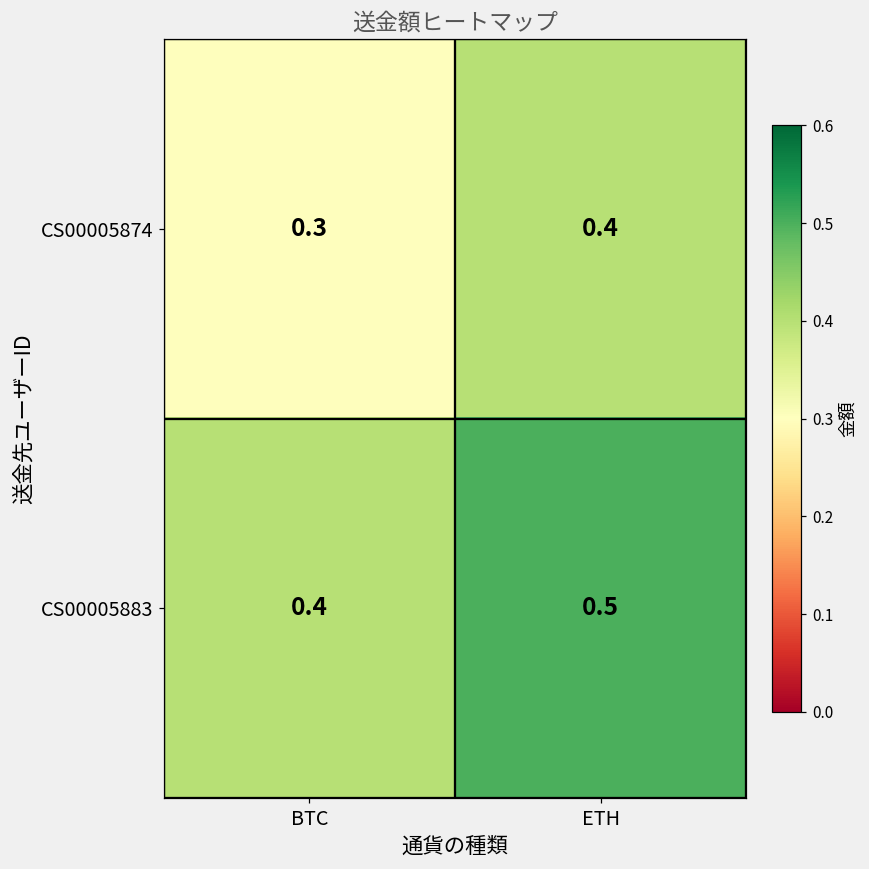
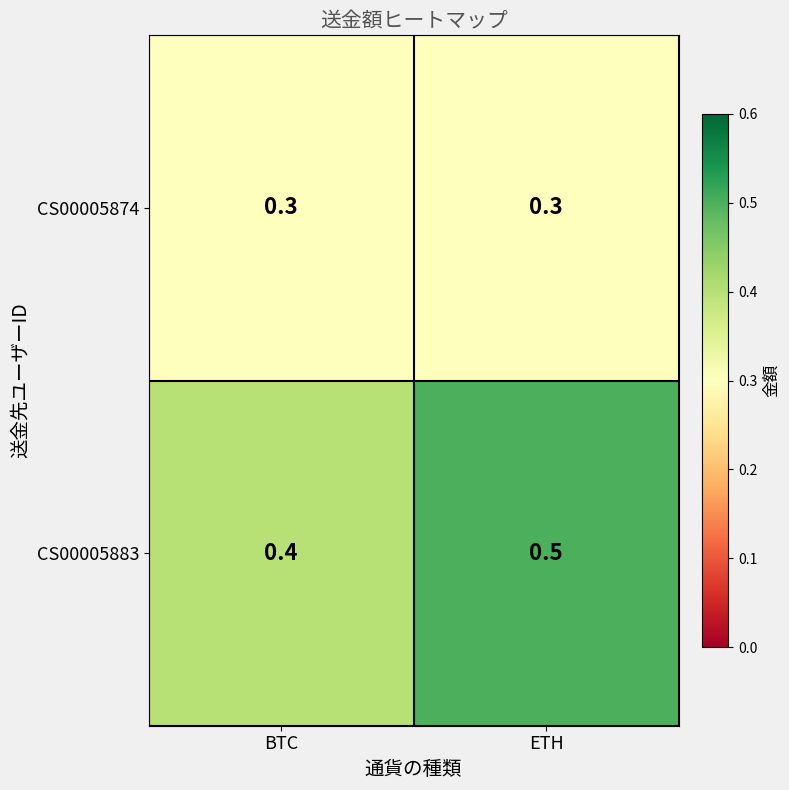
CS00005874, ETH: 0.4 -> 0.3
